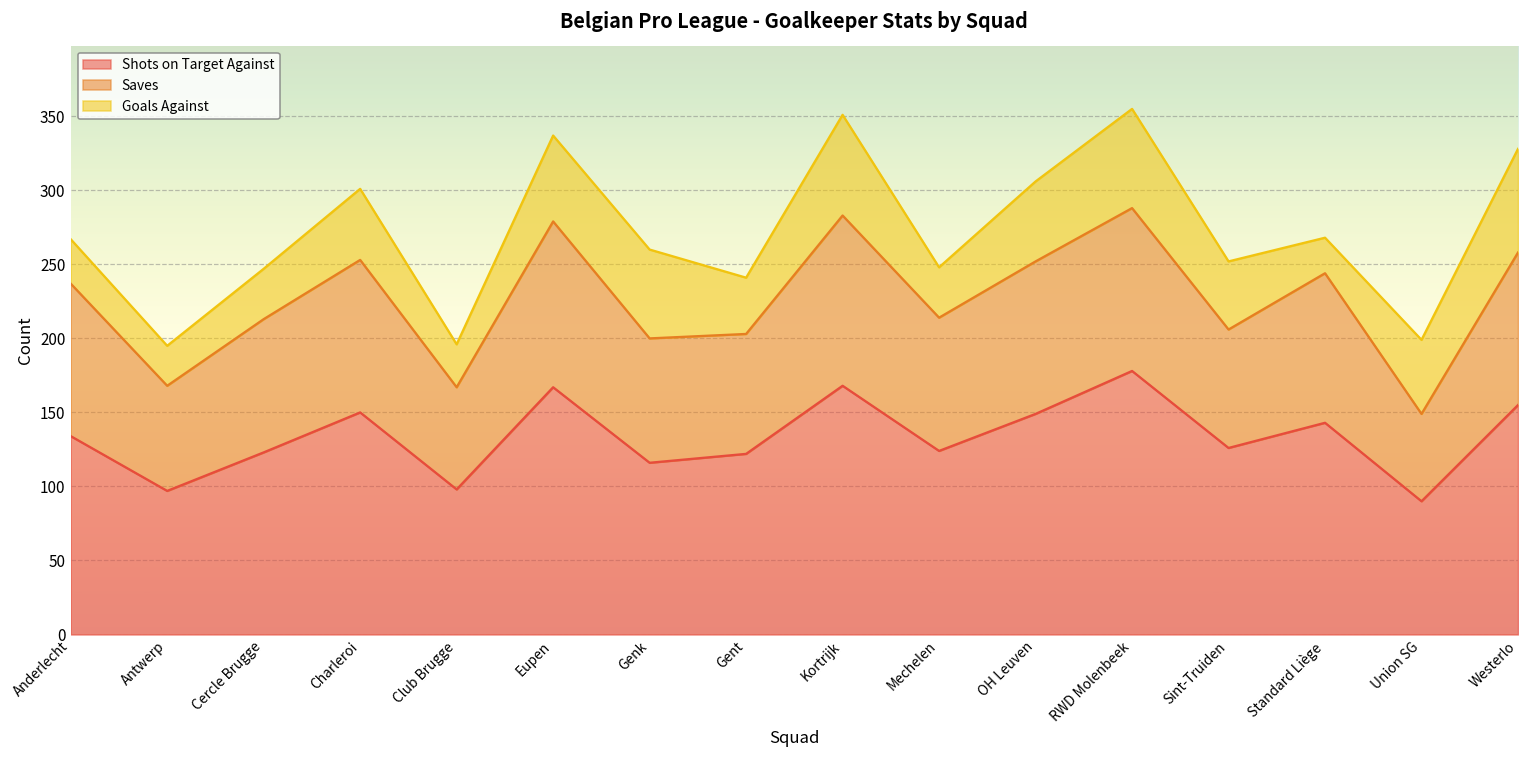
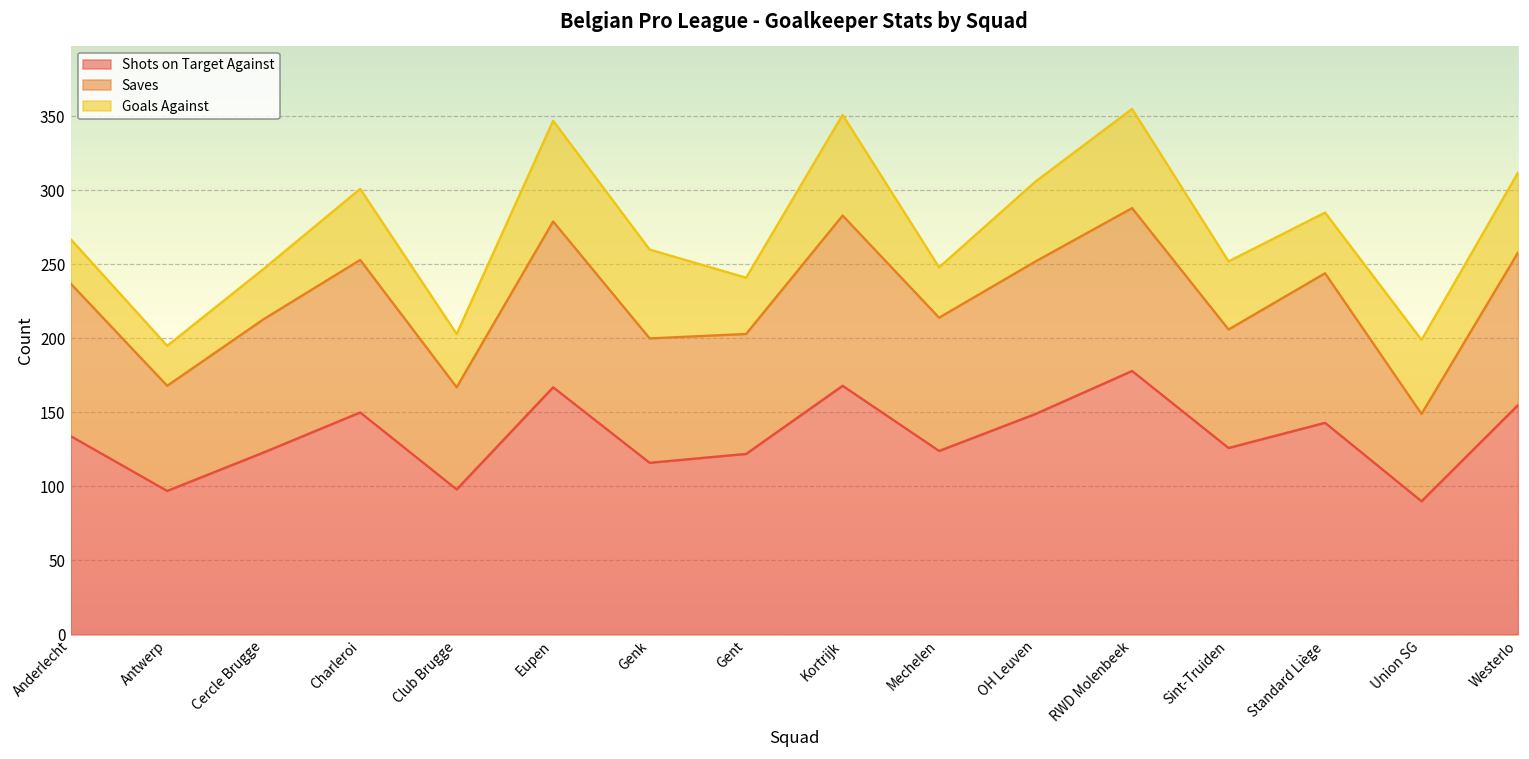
Goals Against, Club Brugge: 29 -> 36
Goals Against, Eupen: 58 -> 68
Goals Against, Standard Liège: 24 -> 41
Goals Against, Westerlo: 70 -> 54
